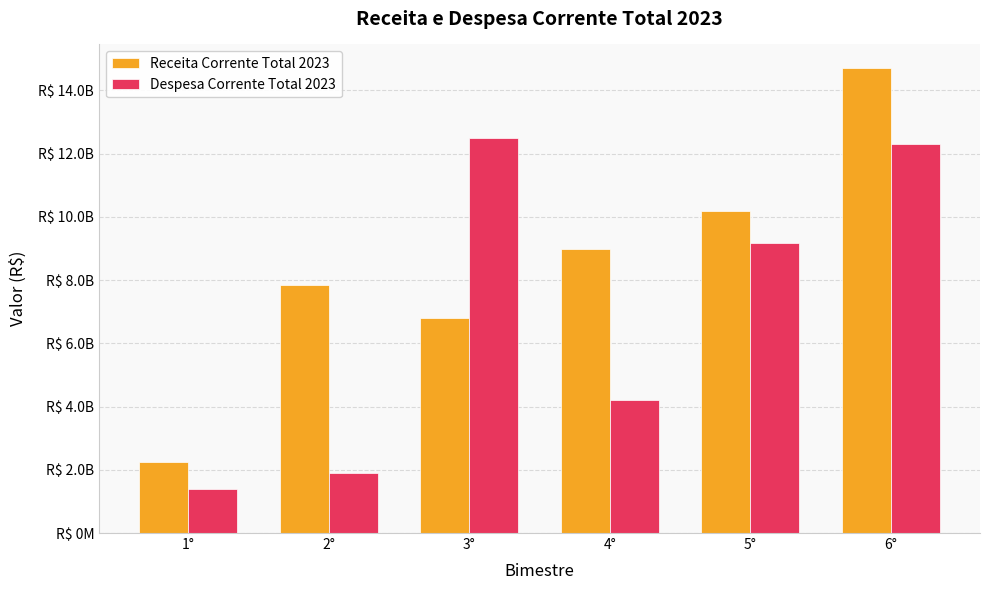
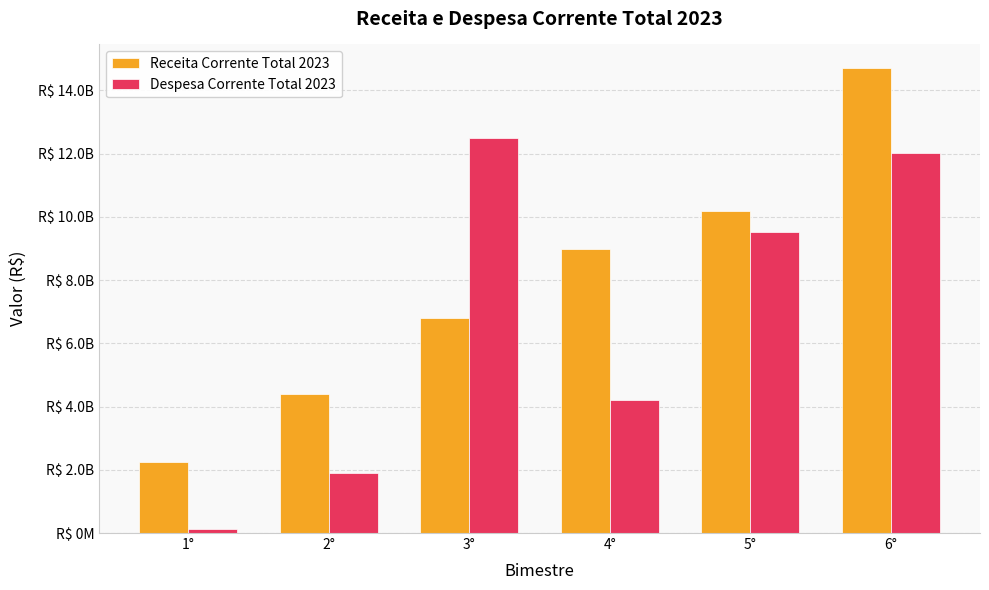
Despesa Corrente Total 2023, 1°: R$ 1400000000 -> R$ 100000000
Receita Corrente Total 2023, 2°: R$ 7800000000 -> R$ 4400000000
Despesa Corrente Total 2023, 5°: R$ 9200000000 -> R$ 9500000000
Despesa Corrente Total 2023, 6°: R$ 12300000000 -> R$ 12000000000
